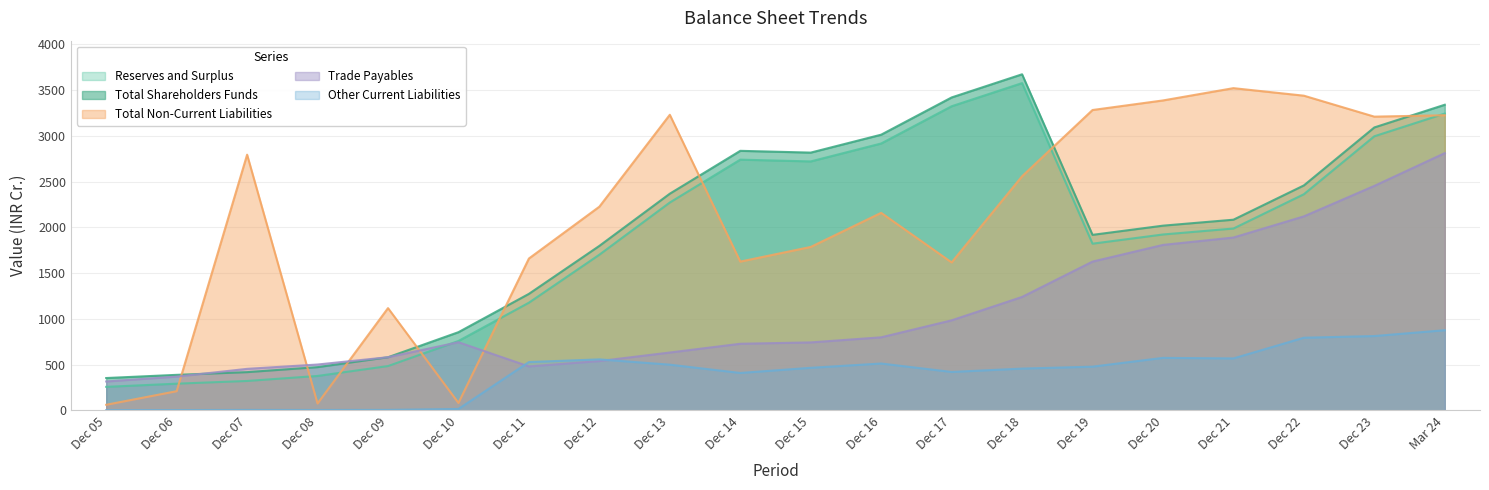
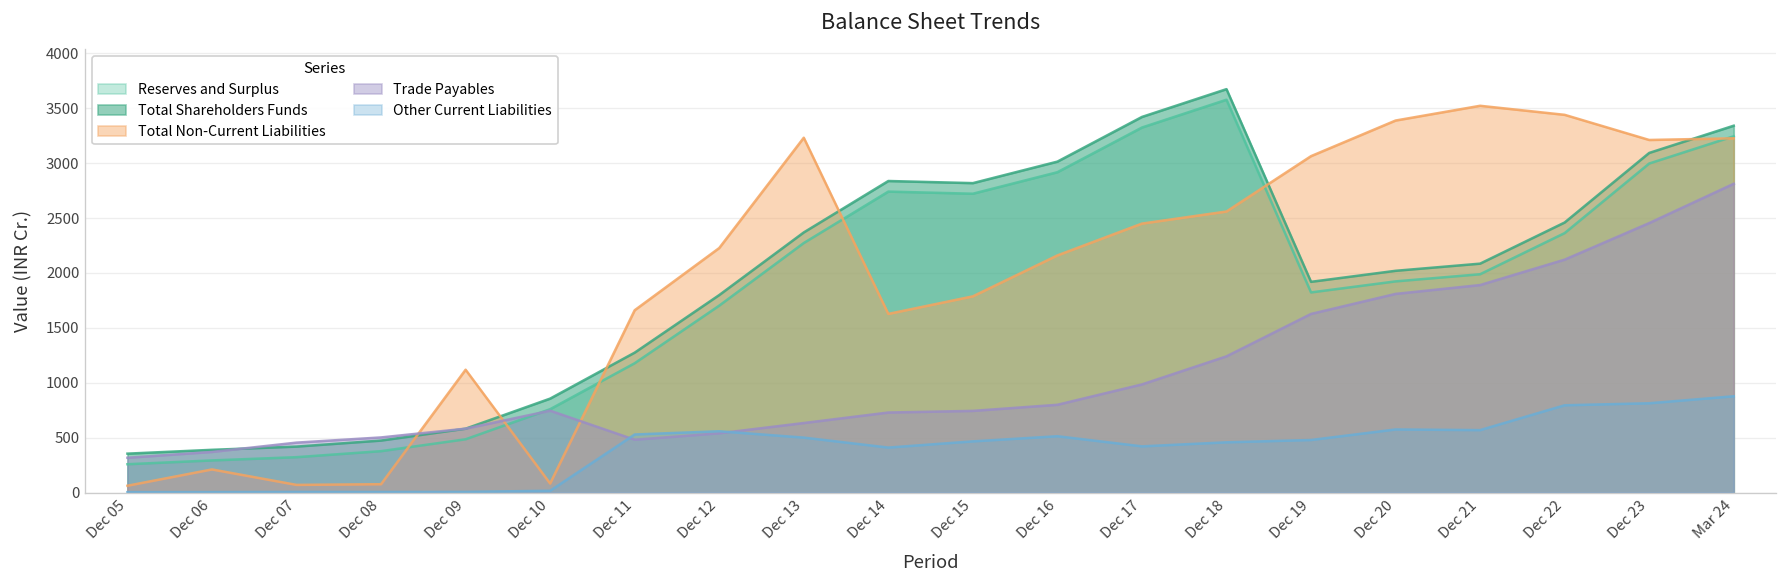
Total Non-Current Liabilities, Dec 07: 2800 -> 100
Total Non-Current Liabilities, Dec 17: 1600 -> 2400
Total Non-Current Liabilities, Dec 19: 3300 -> 3100
